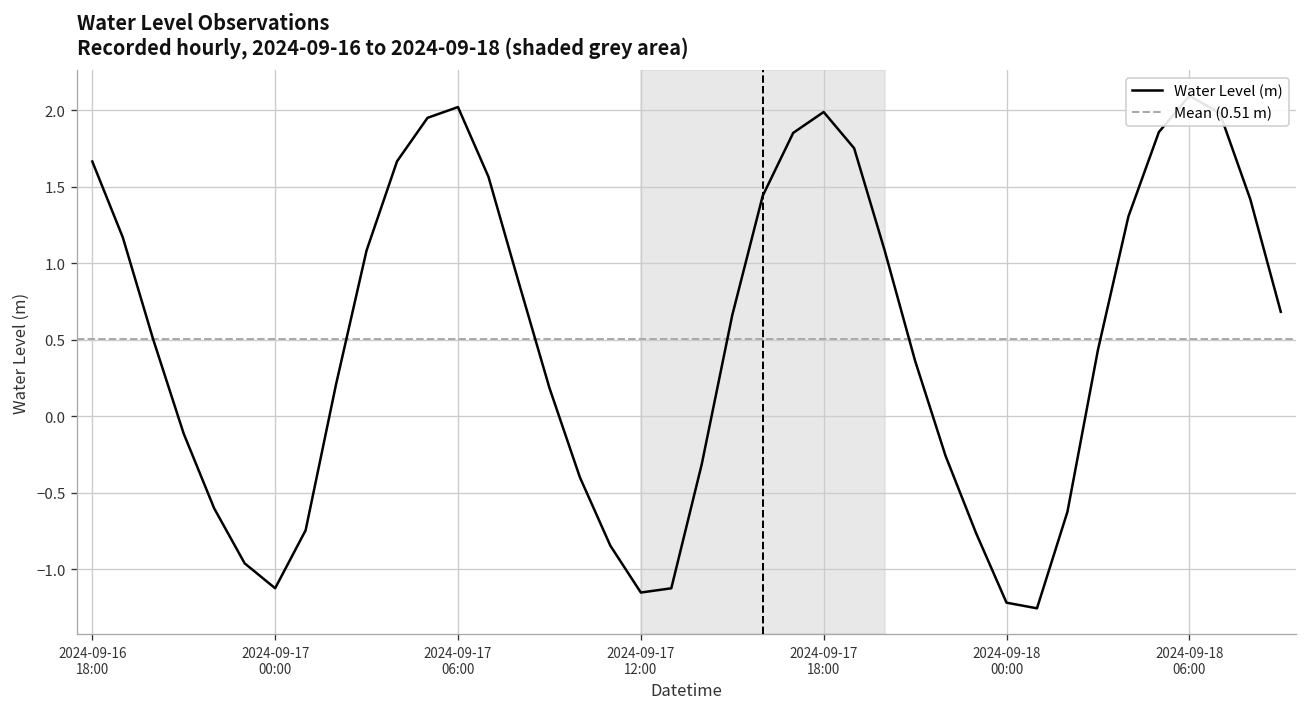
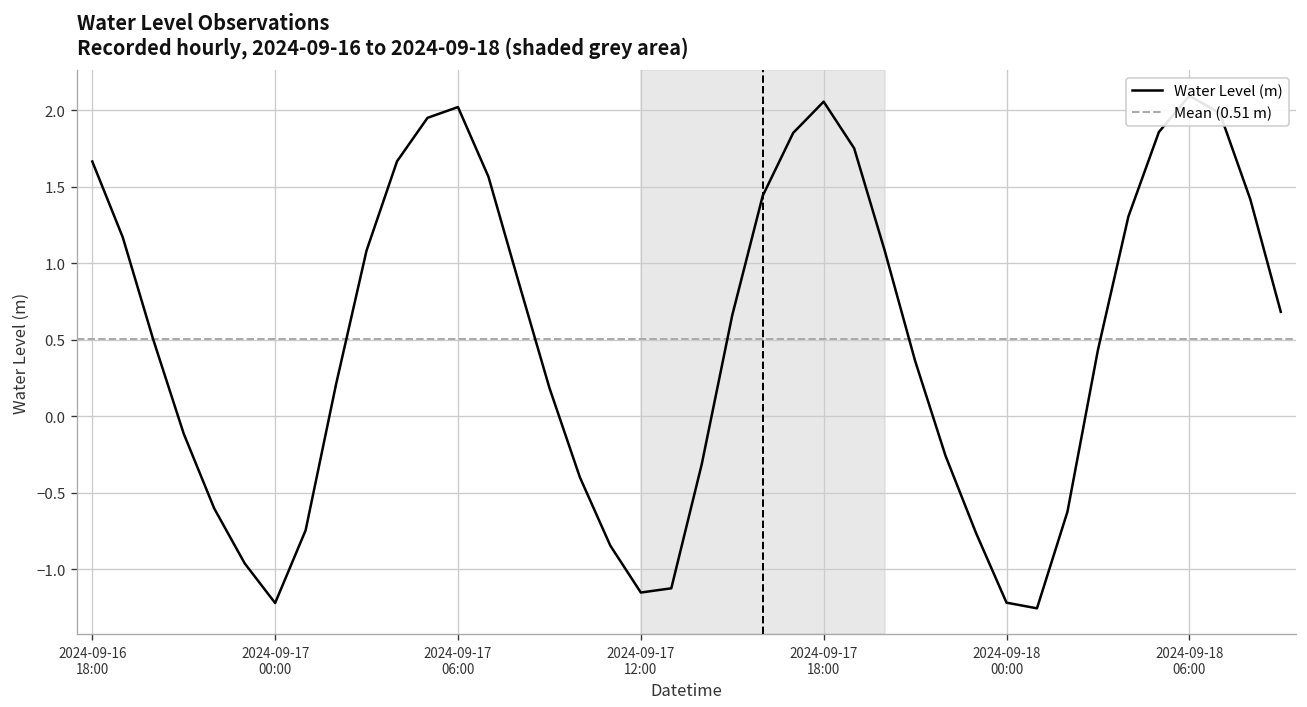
2024-09-17 00:00: -1.12 -> -1.22
2024-09-17 18:00: 1.99 -> 2.05
